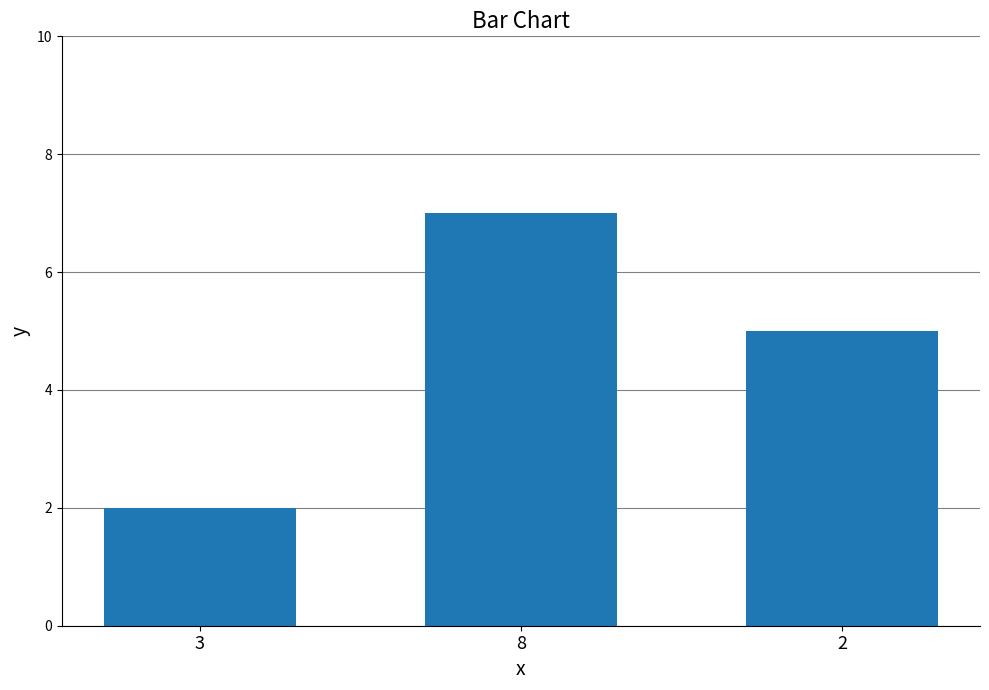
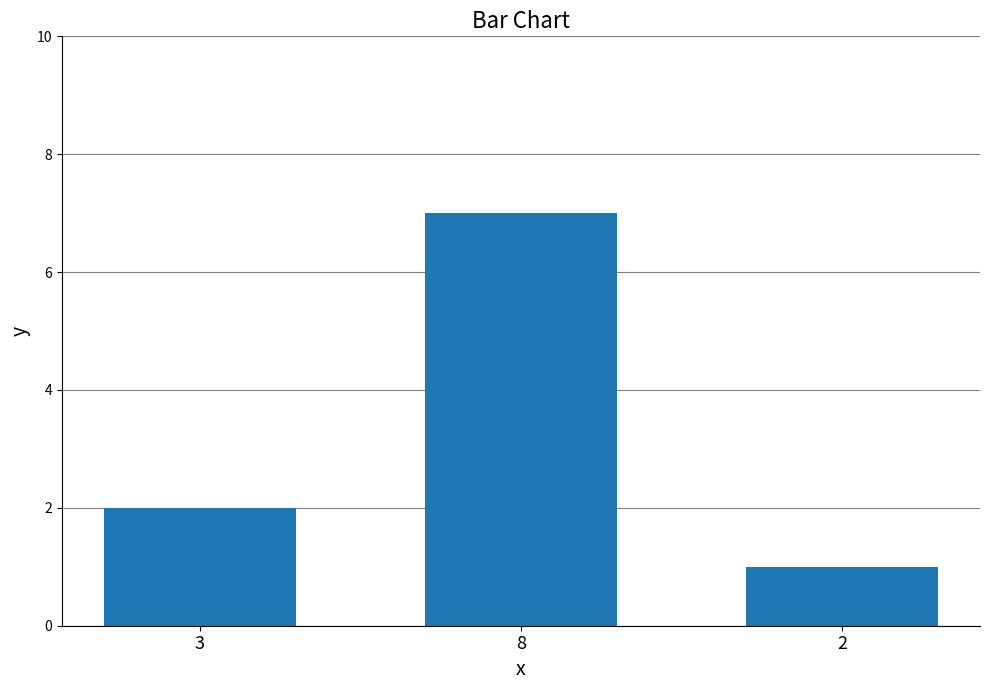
2: 5 -> 1
